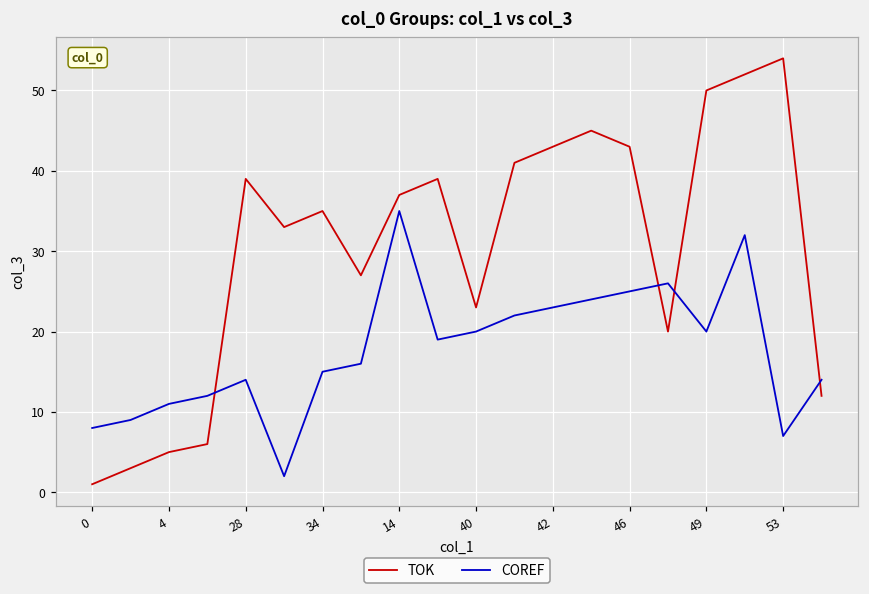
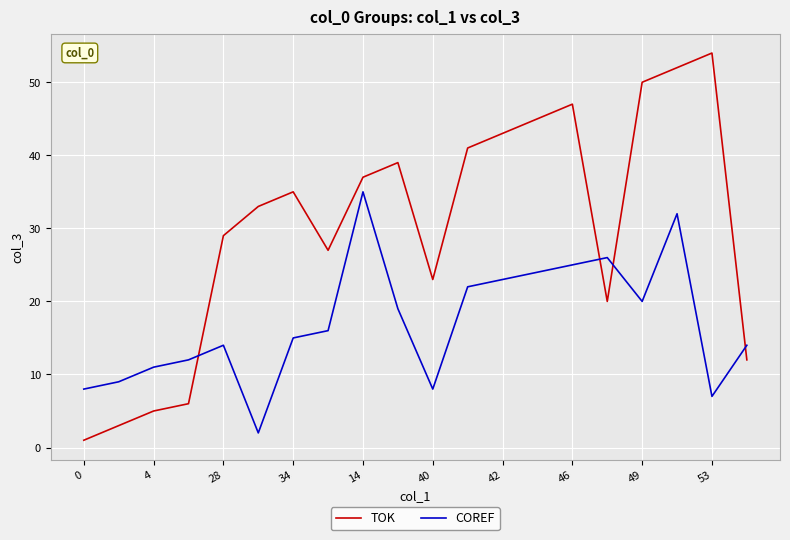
TOK, 28: 39 -> 29
COREF, 40: 20 -> 8
TOK, 46: 43 -> 47
